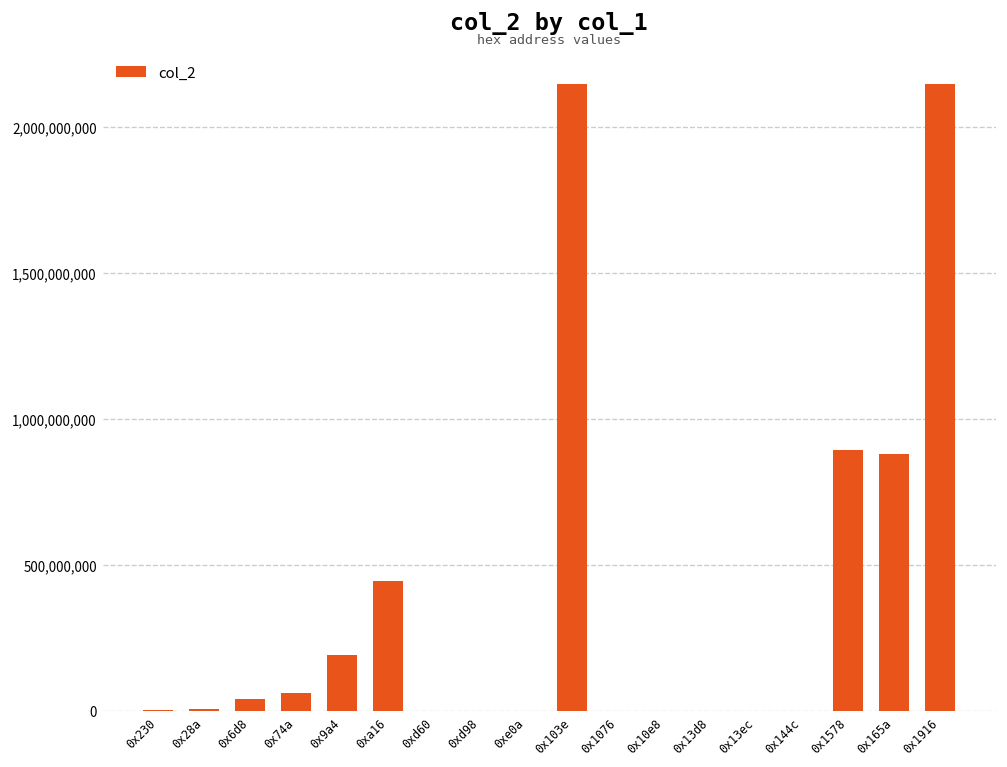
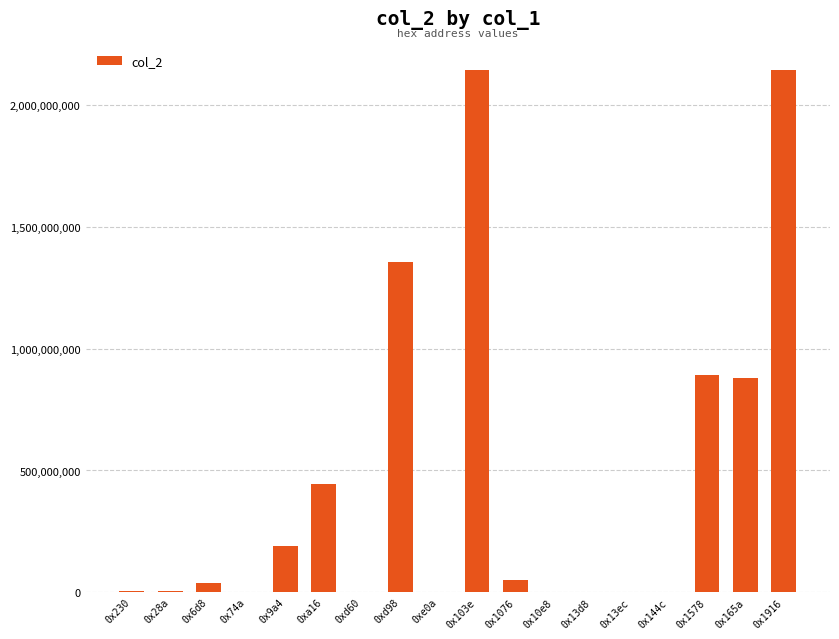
0x74a: 60,000,000 -> 0
0xd98: 0 -> 1,360,000,000
0x1076: 0 -> 50,000,000
